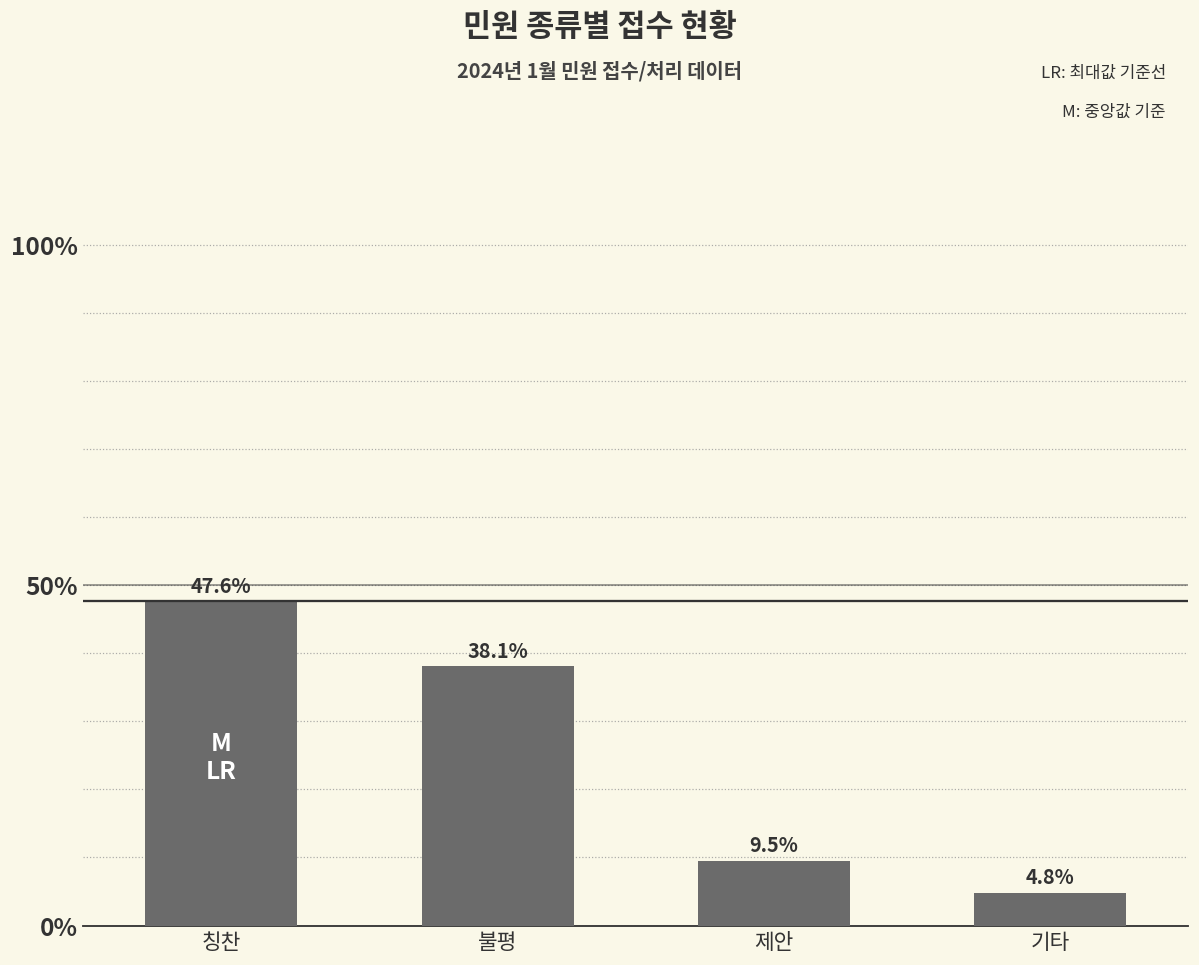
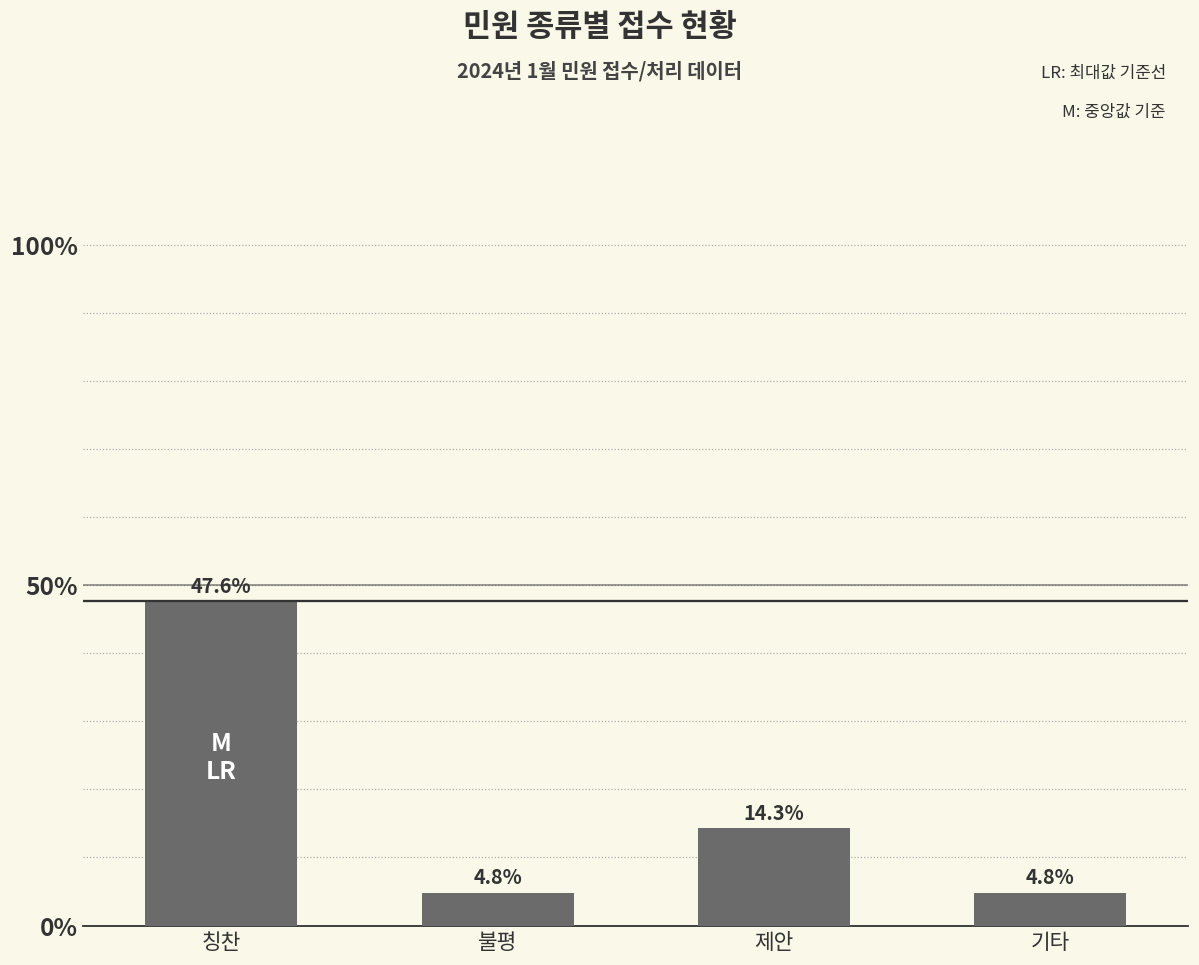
불평: 38.1% -> 4.8%
제안: 9.5% -> 14.3%
